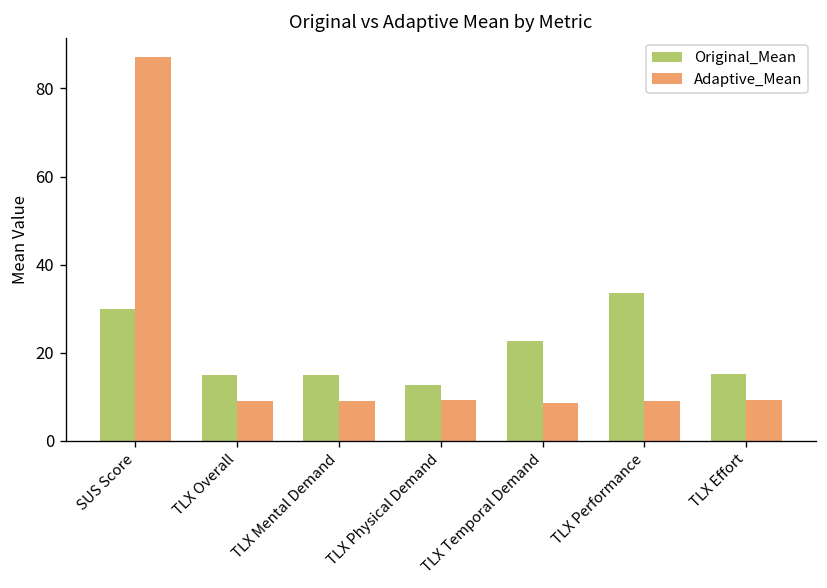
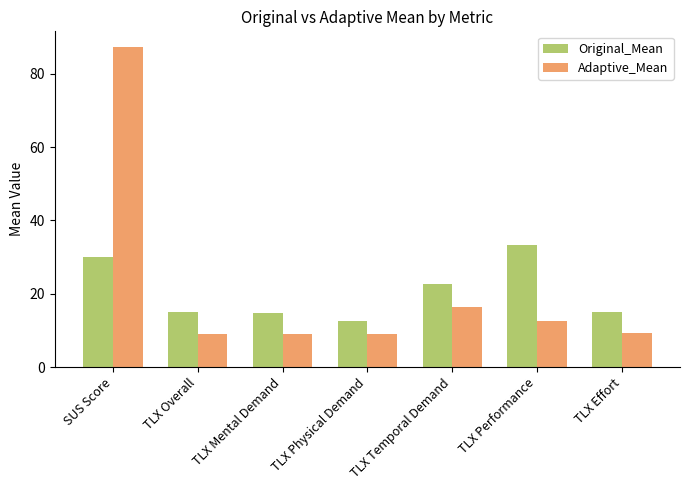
Adaptive_Mean, TLX Temporal Demand: 9 -> 16
Adaptive_Mean, TLX Performance: 9 -> 13
